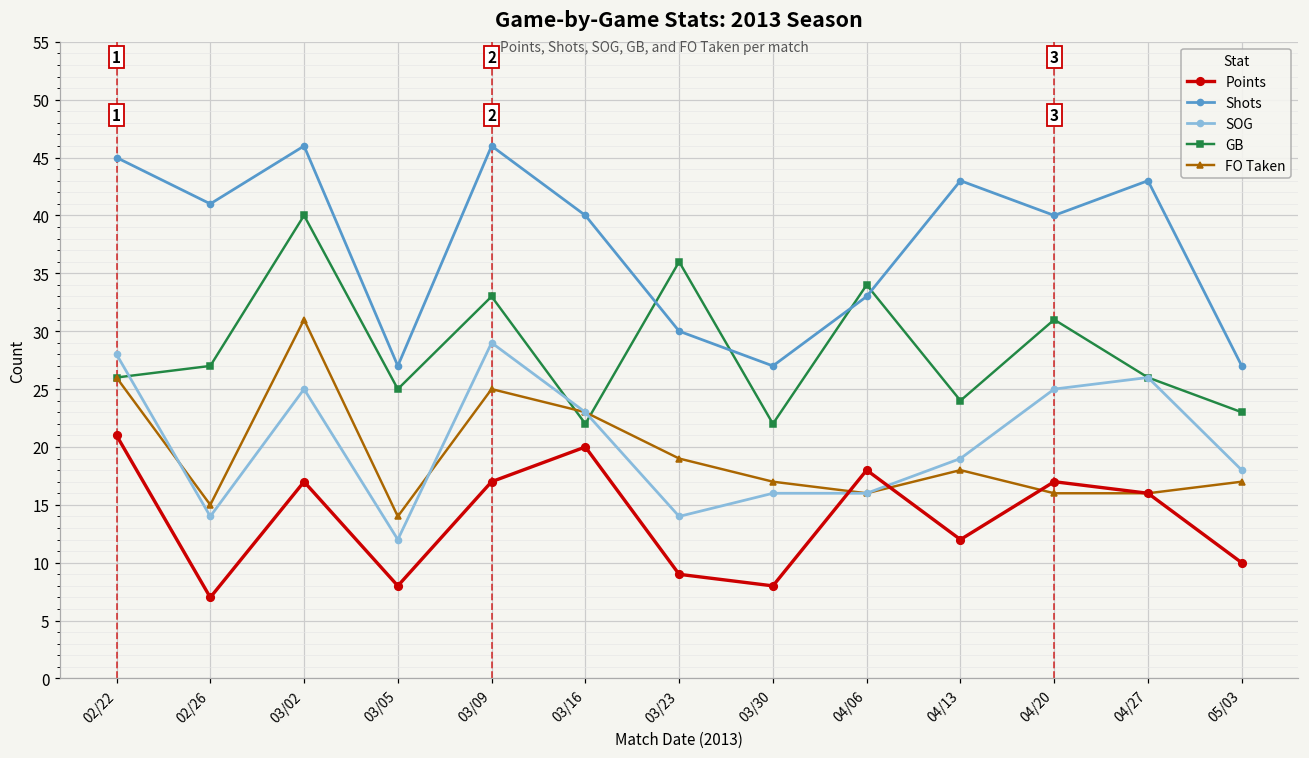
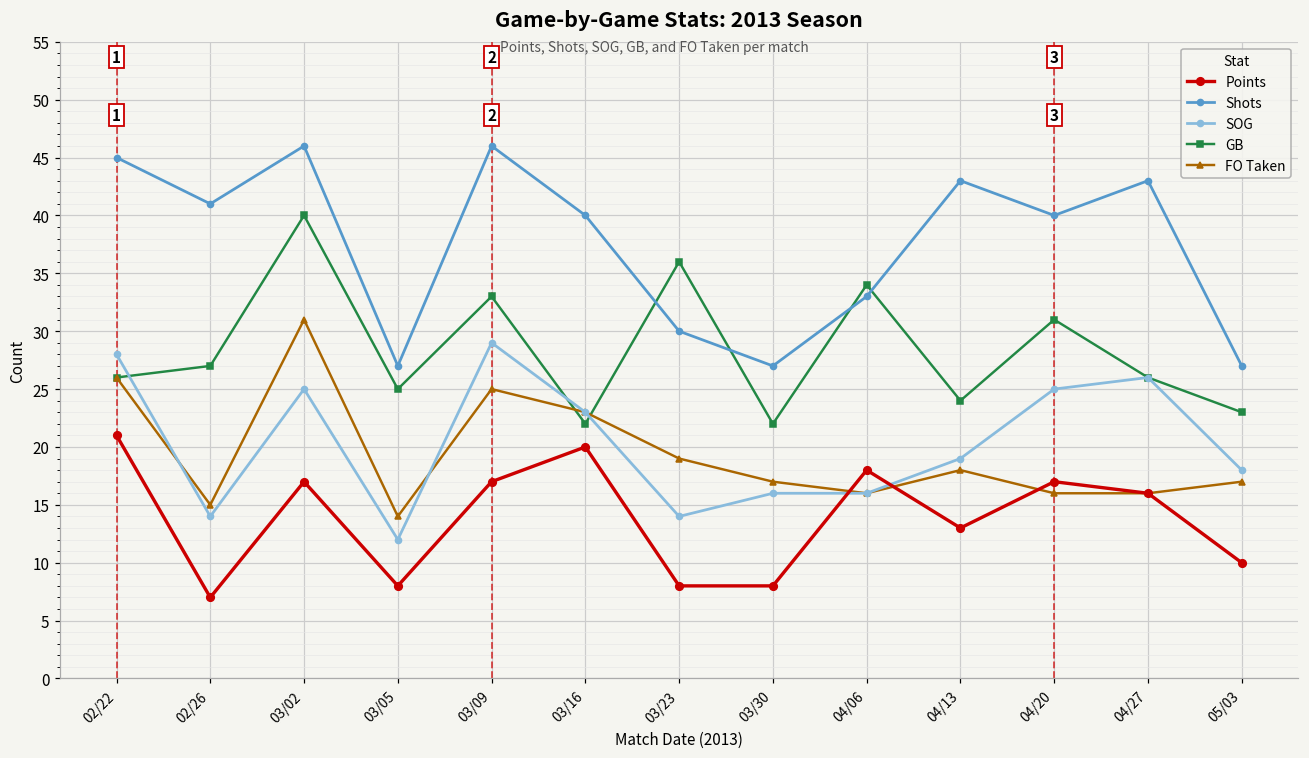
Points, 03/23: 9 -> 8
Points, 04/13: 12 -> 13
